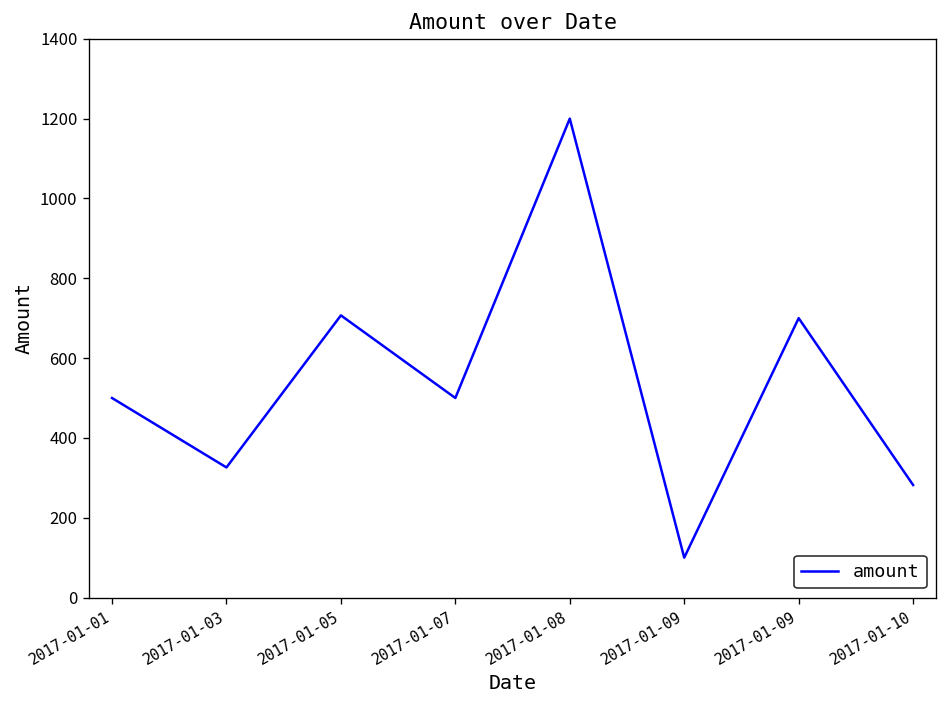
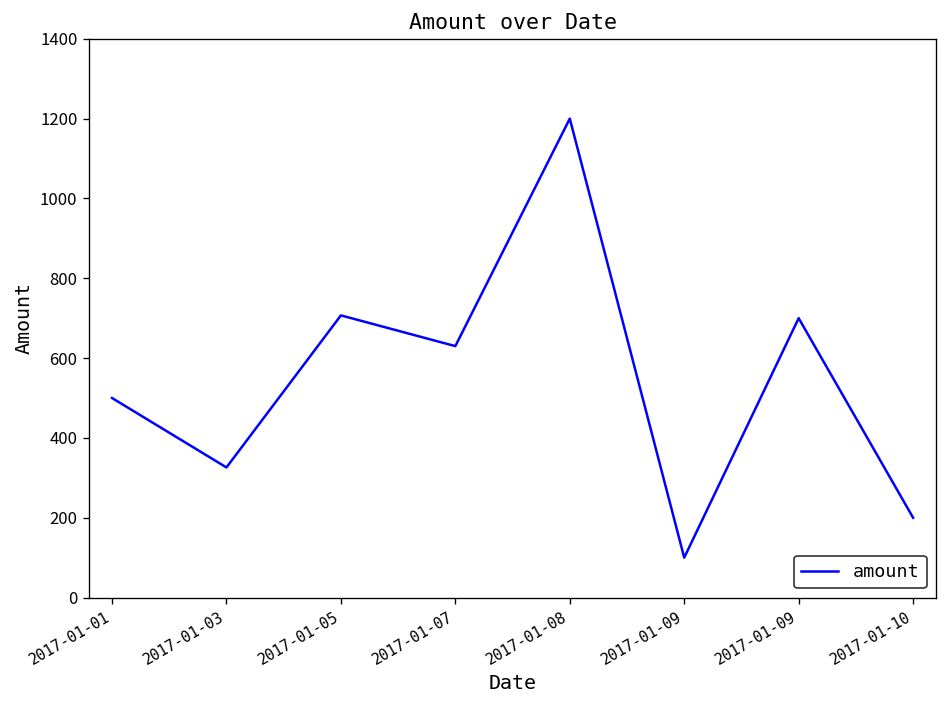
2017-01-07: 500 -> 630
2017-01-10: 280 -> 200
